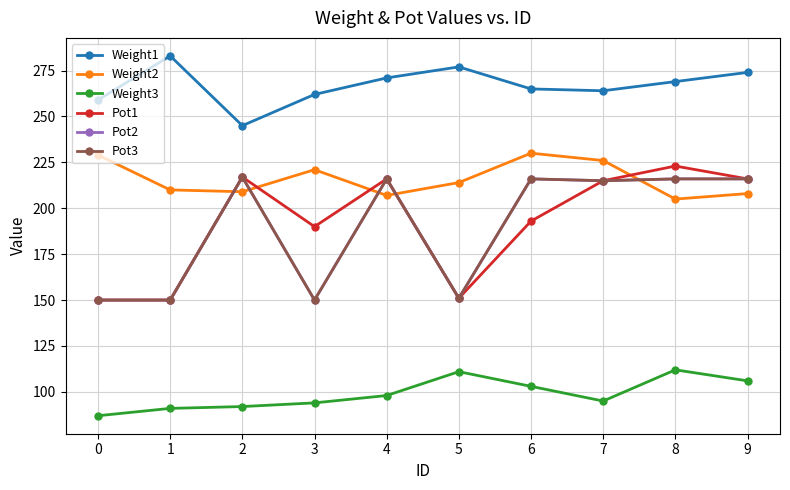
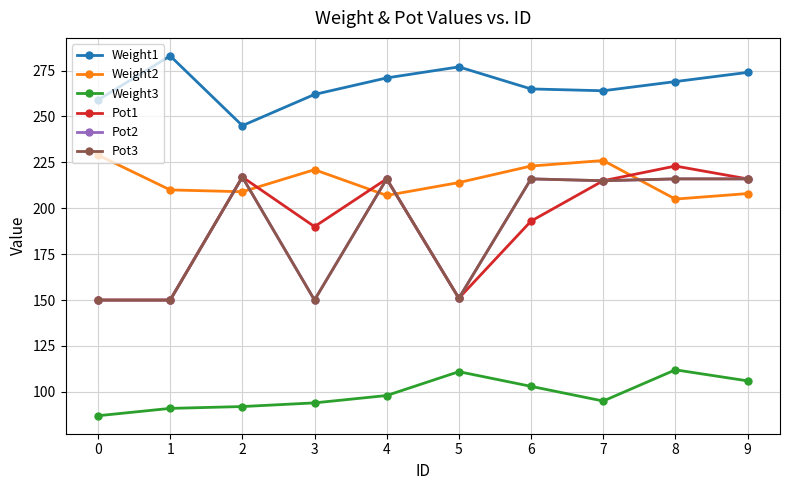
Weight2, 6: 230 -> 223
